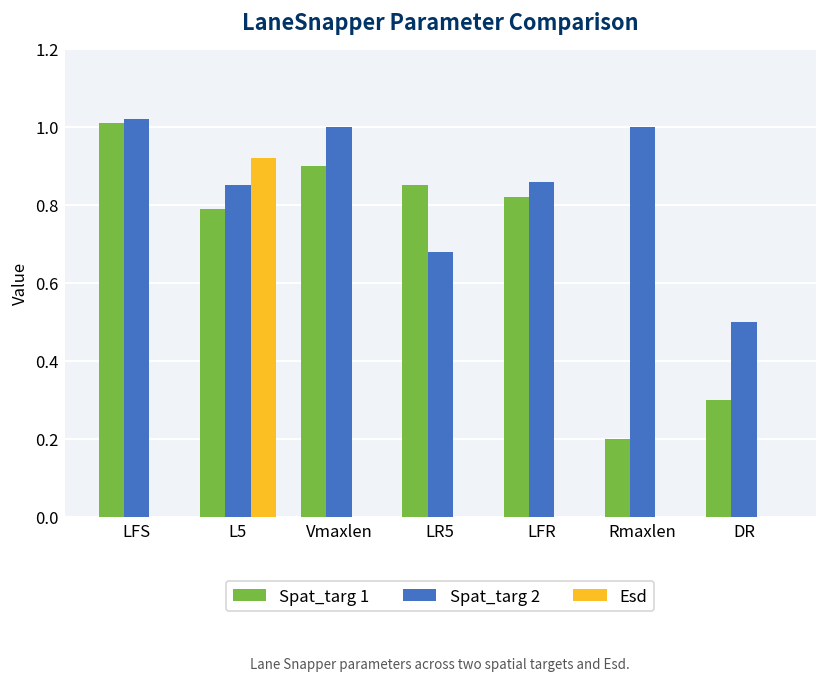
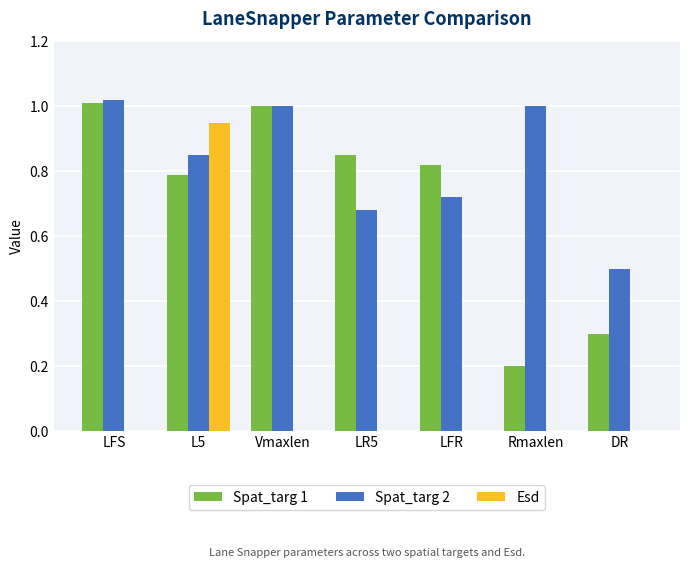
Esd, L5: 0.92 -> 0.95
Spat_targ 1, Vmaxlen: 0.9 -> 1.0
Spat_targ 2, LFR: 0.86 -> 0.72
